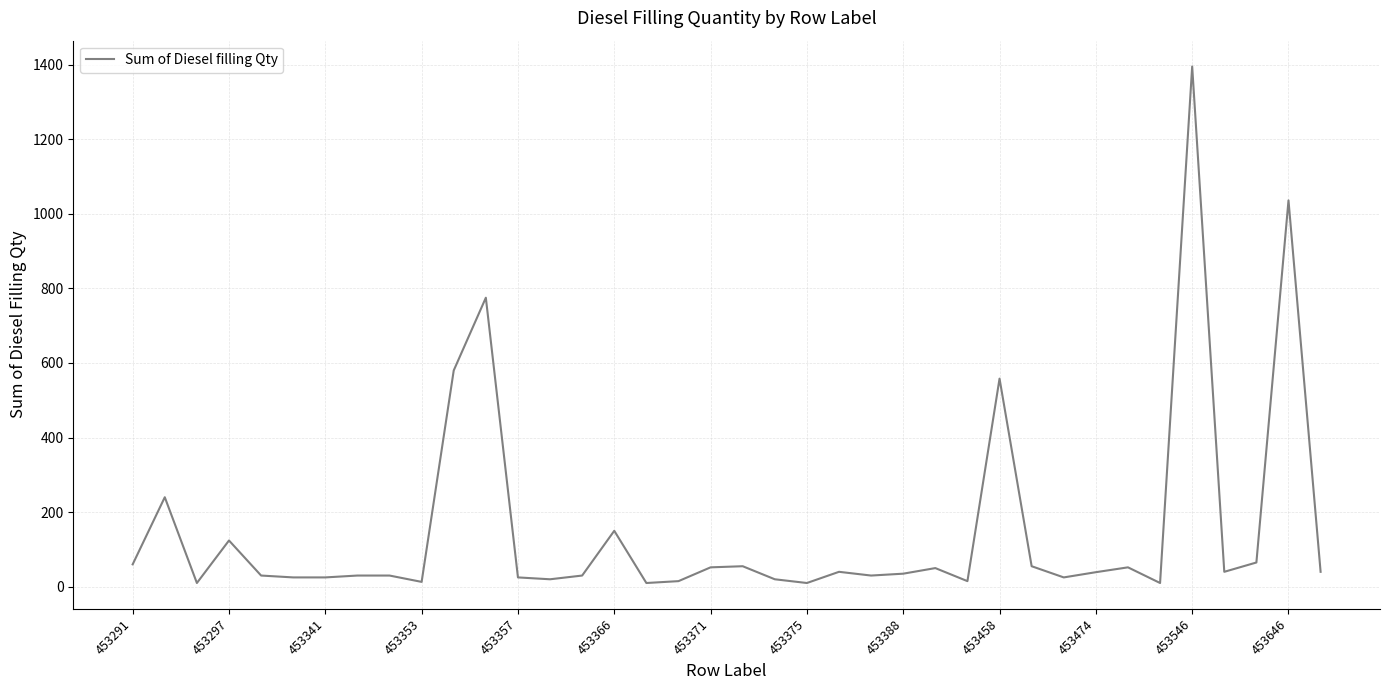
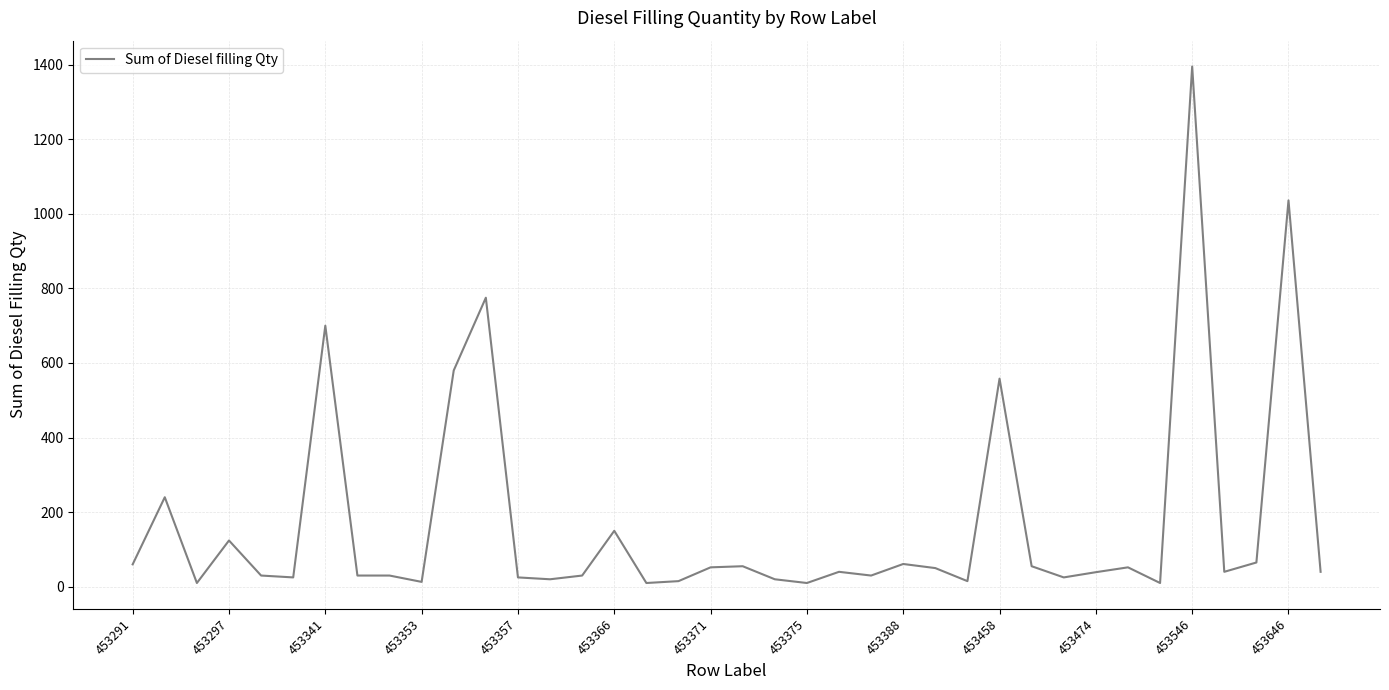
453341: 30 -> 700
453388: 40 -> 60
